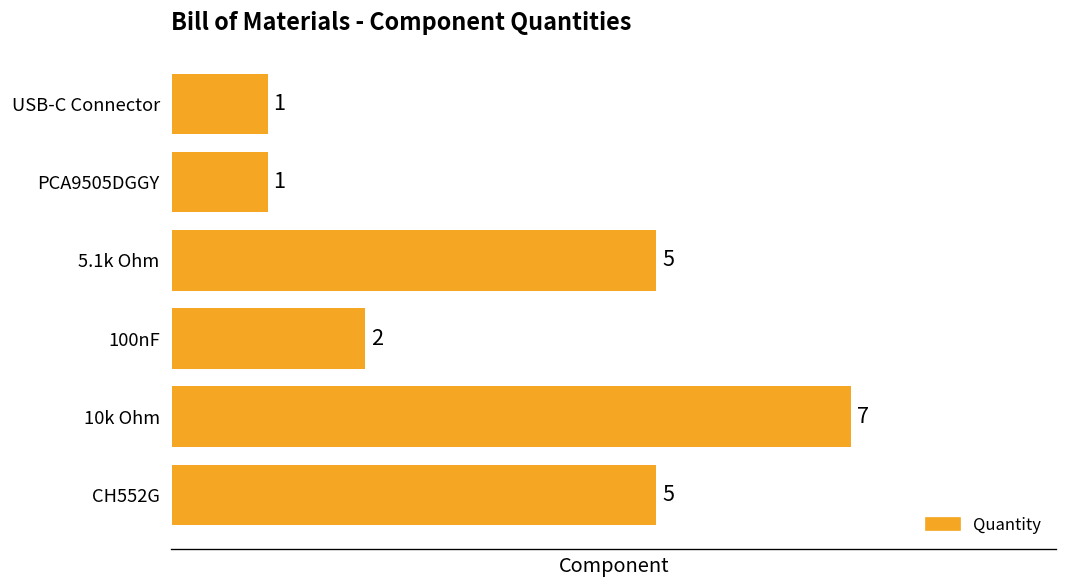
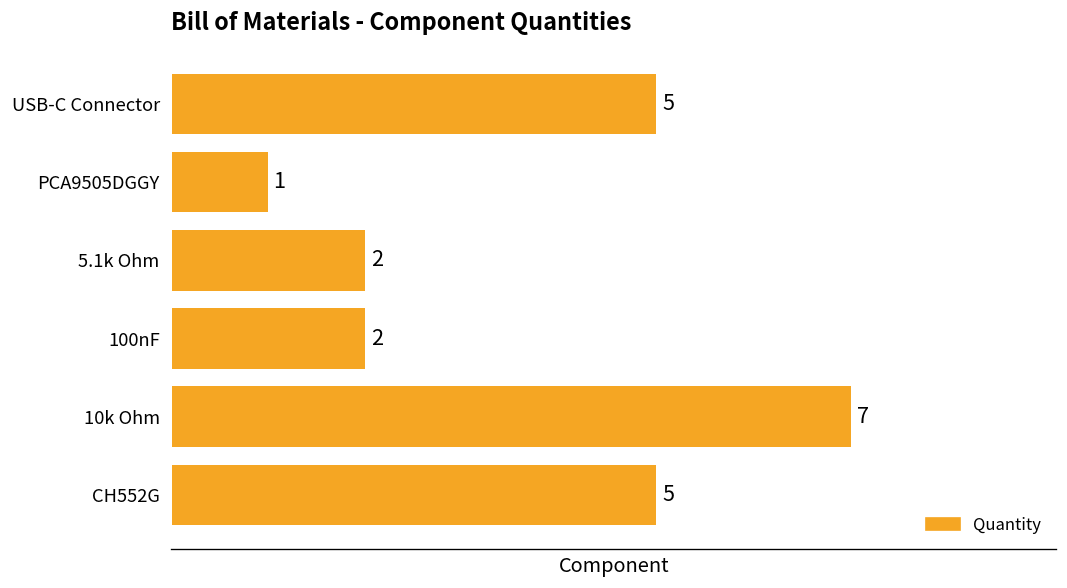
USB-C Connector: 1 -> 5
5.1k Ohm: 5 -> 2
